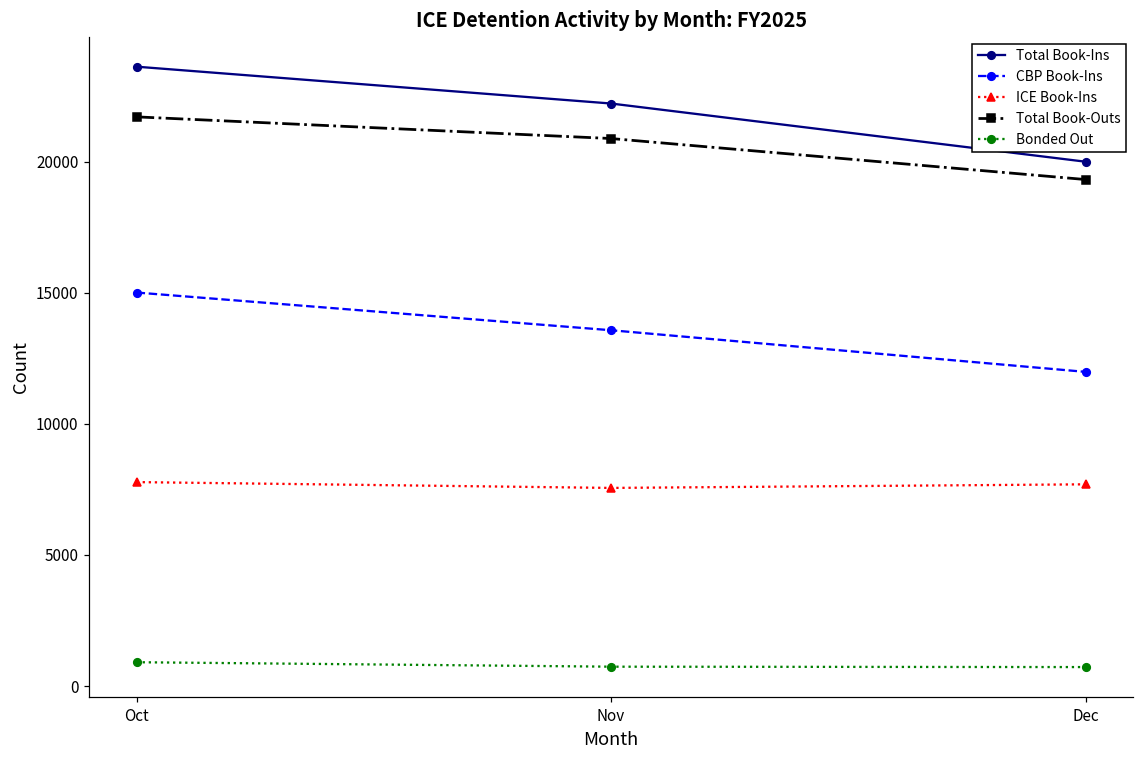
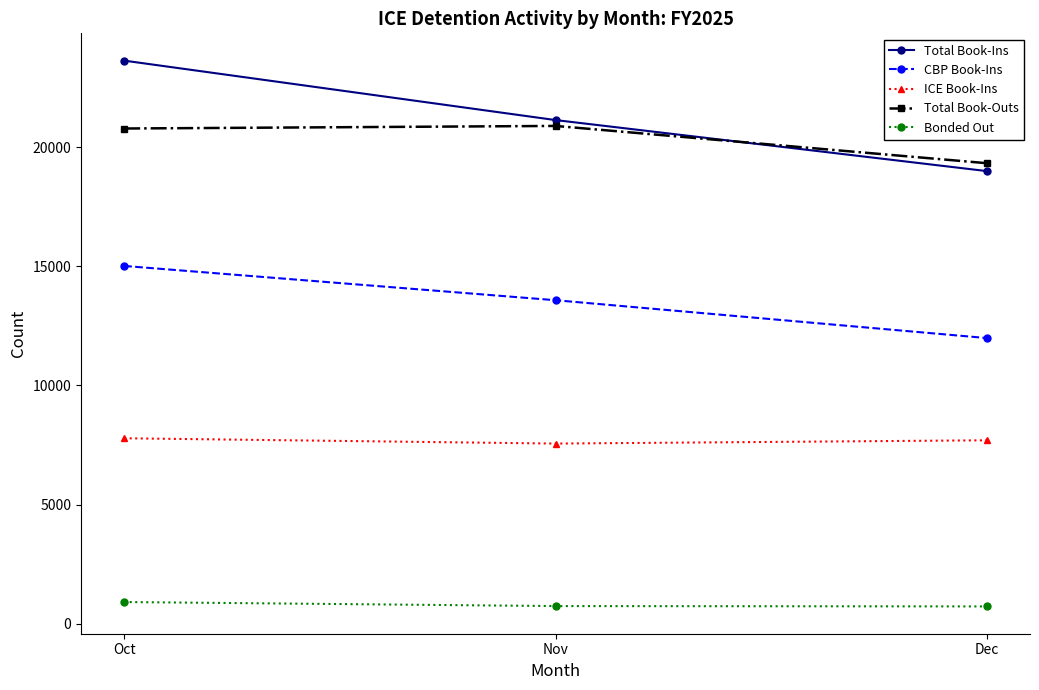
Total Book-Outs, Oct: 21700 -> 20800
Total Book-Ins, Nov: 22200 -> 21100
Total Book-Ins, Dec: 20000 -> 19000
